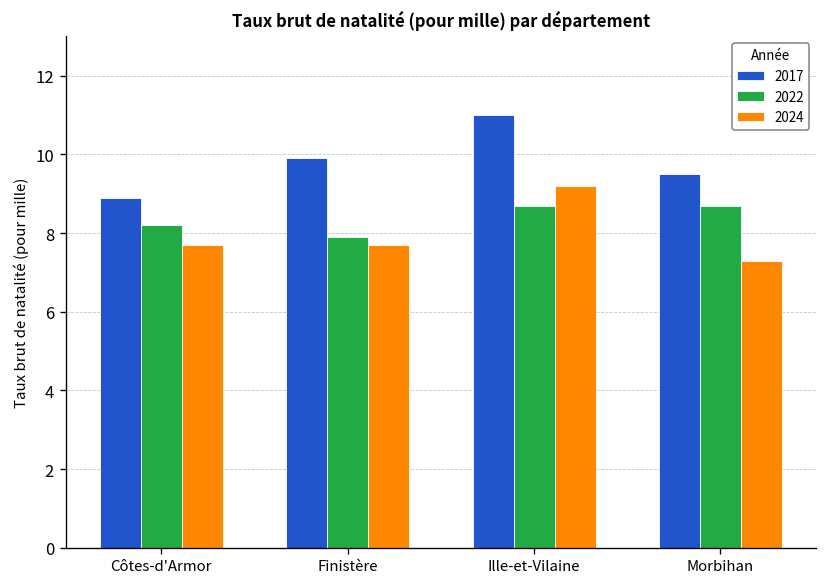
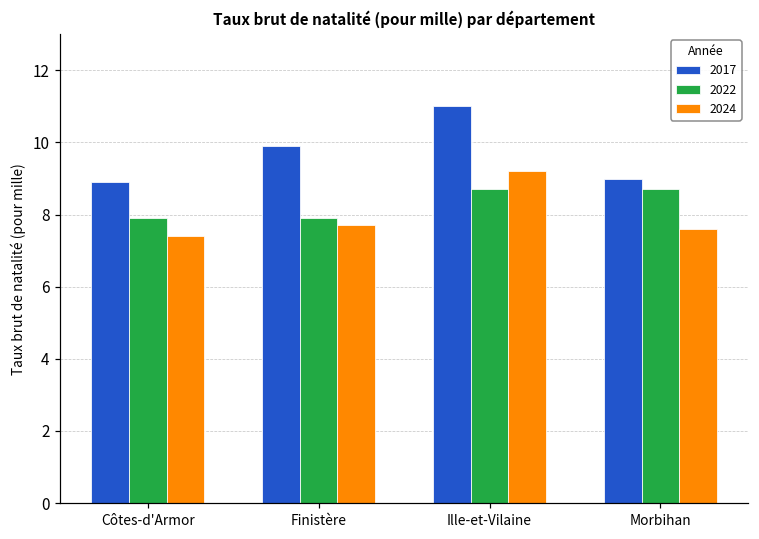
2022, Côtes-d'Armor: 8.2 -> 7.9
2024, Côtes-d'Armor: 7.7 -> 7.4
2017, Morbihan: 9.5 -> 9.0
2024, Morbihan: 7.3 -> 7.6
